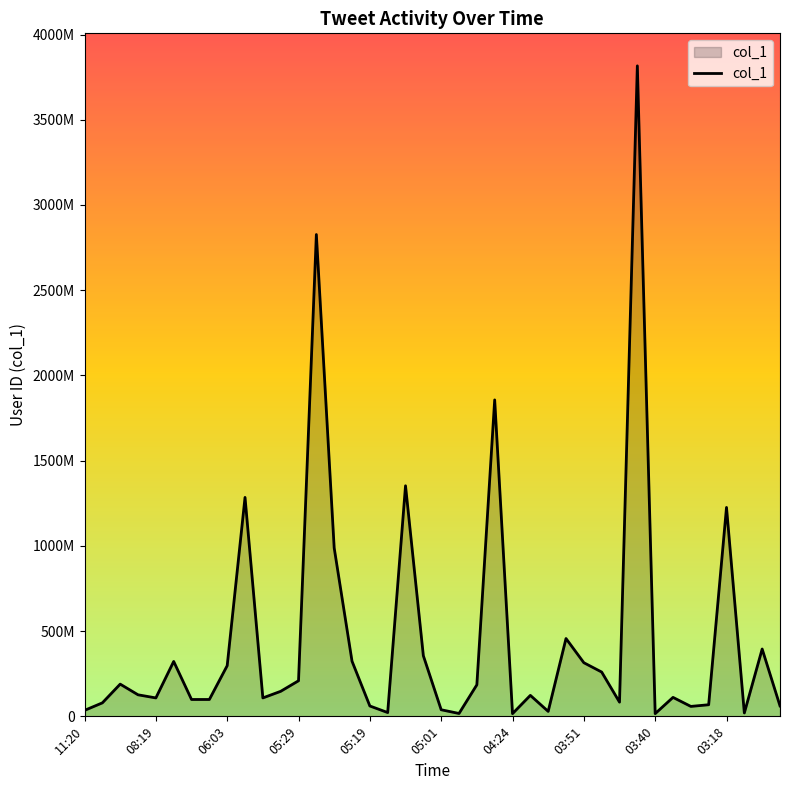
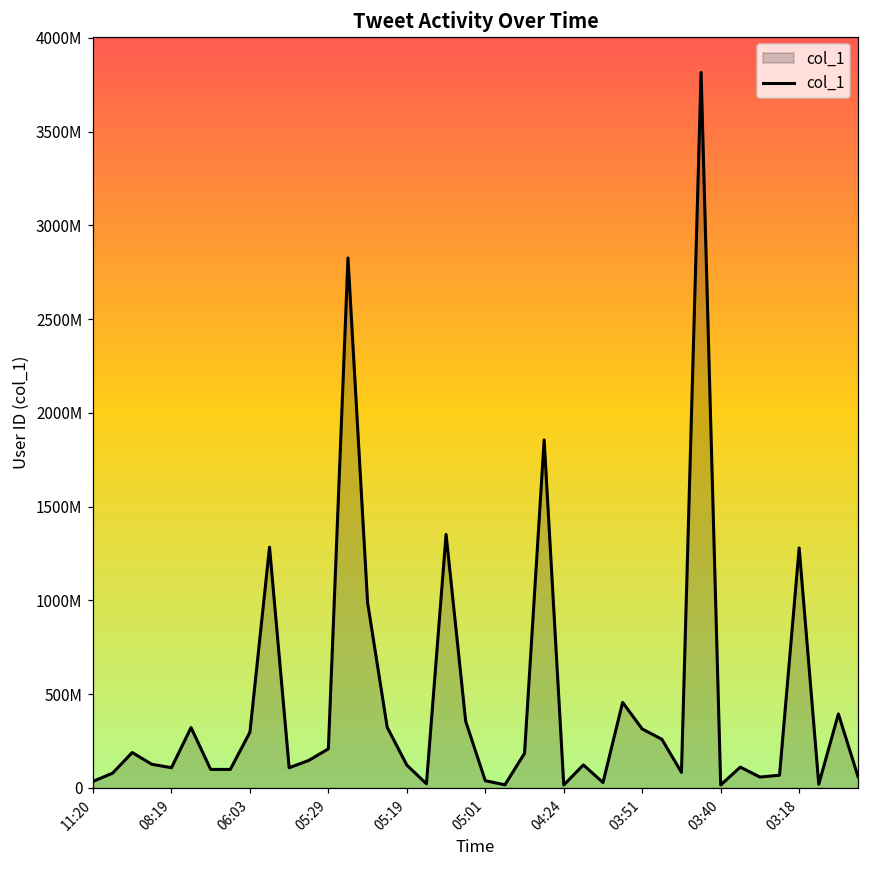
05:19: 60000000 -> 120000000
03:18: 1230000000 -> 1280000000
